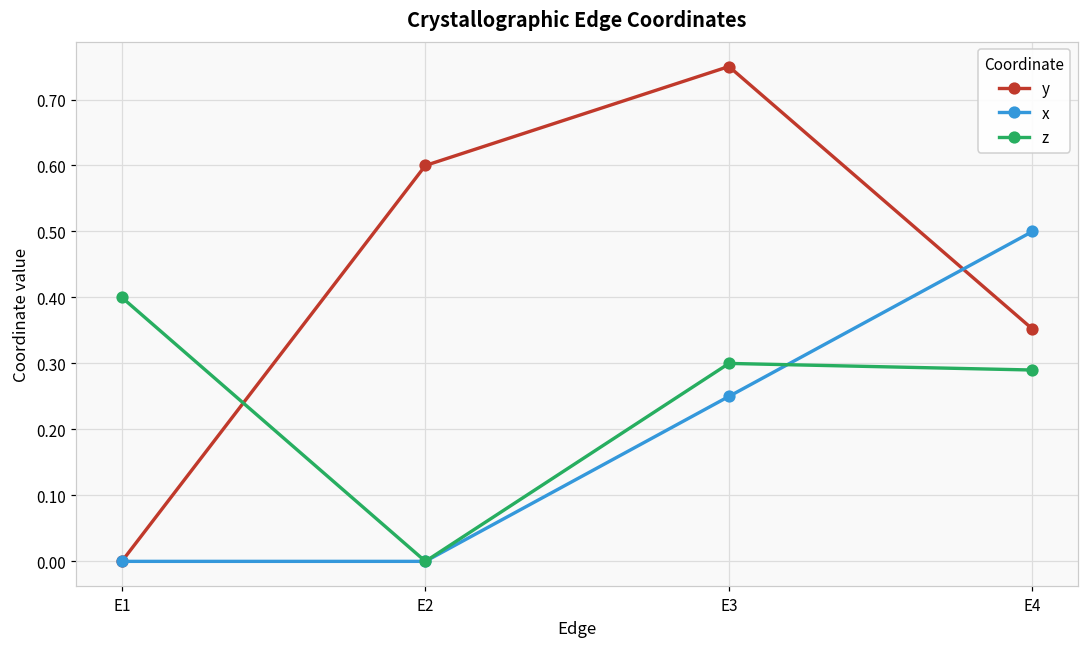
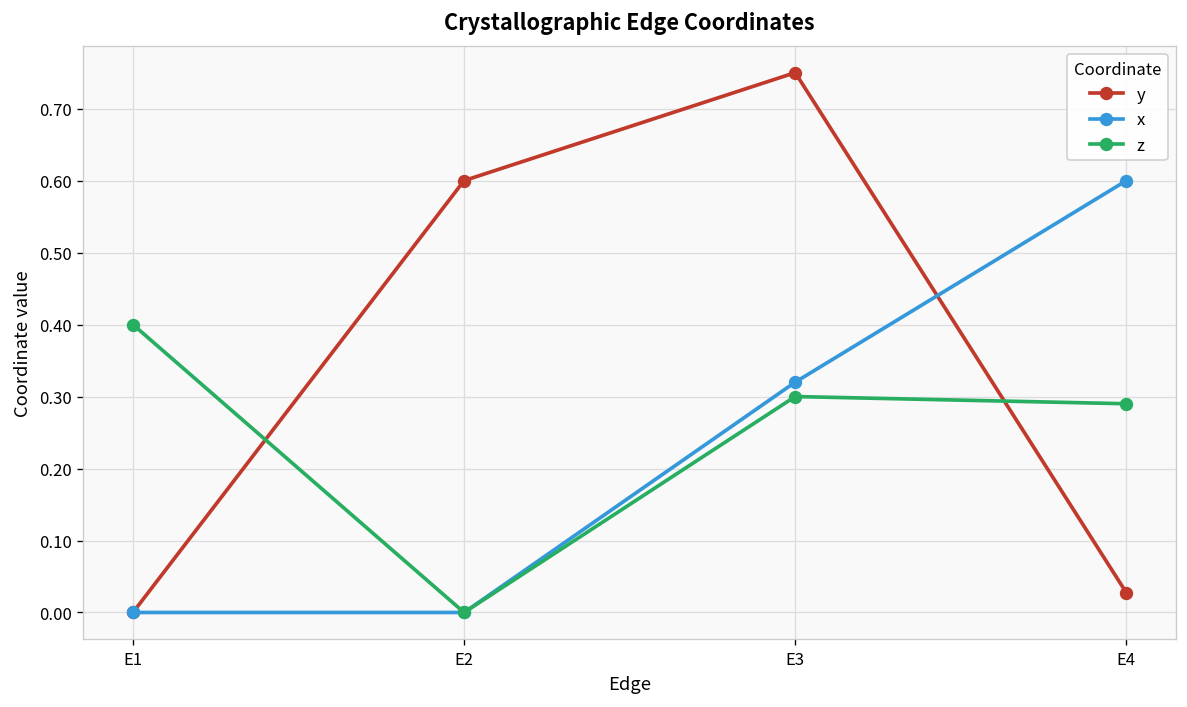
x, E3: 0.25 -> 0.32
y, E4: 0.35 -> 0.03
x, E4: 0.5 -> 0.6
